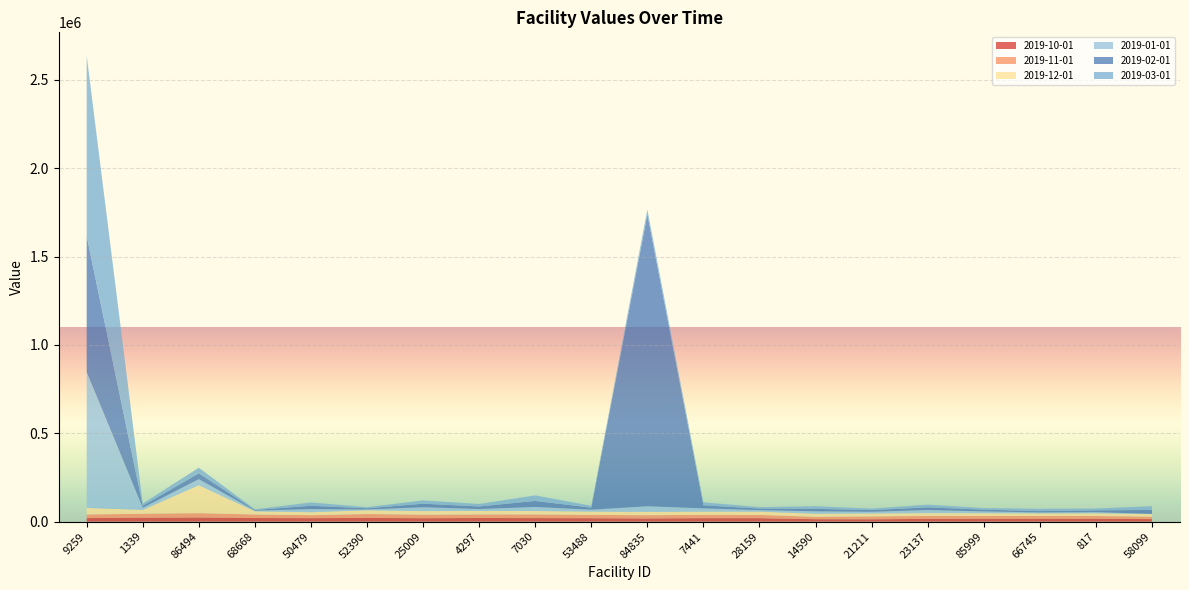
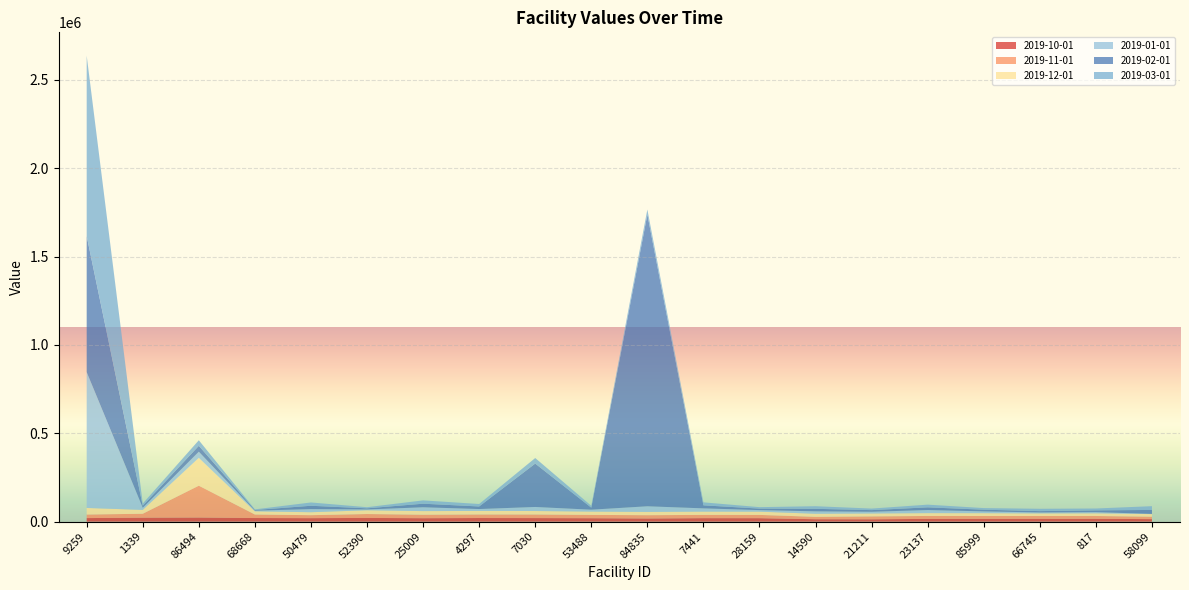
2019-11-01, 86494: 20000 -> 180000
2019-02-01, 7030: 30000 -> 250000
